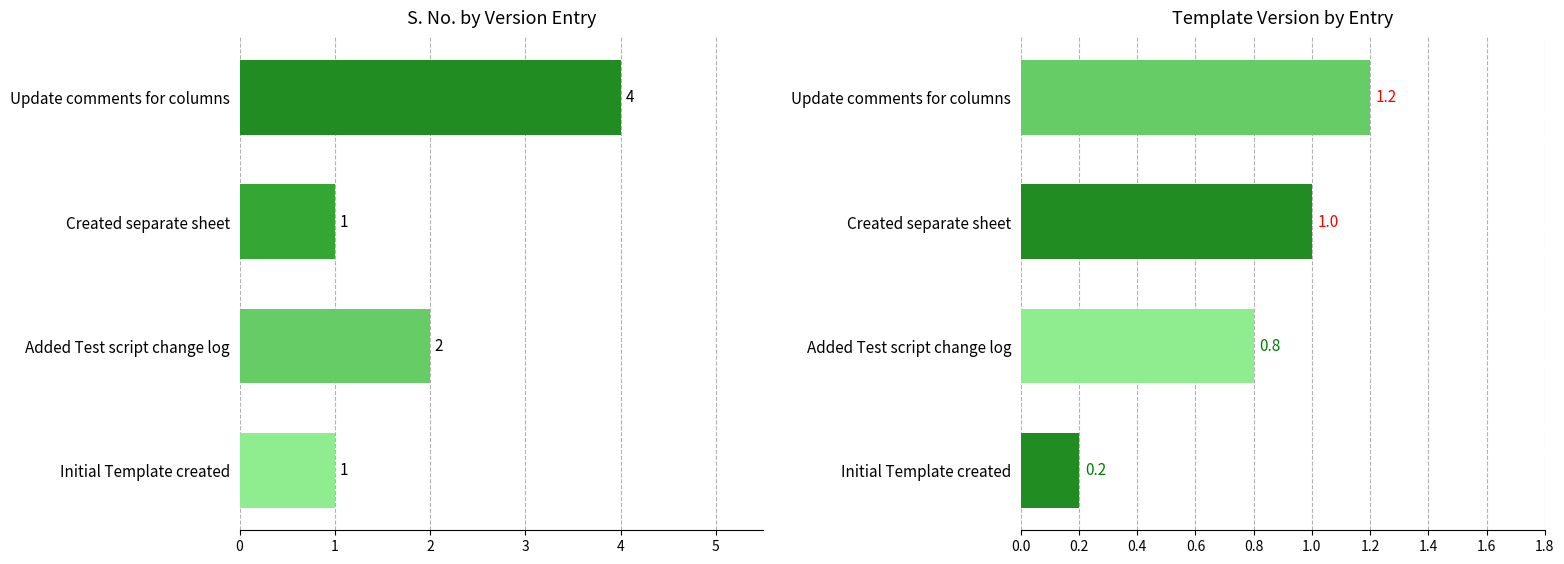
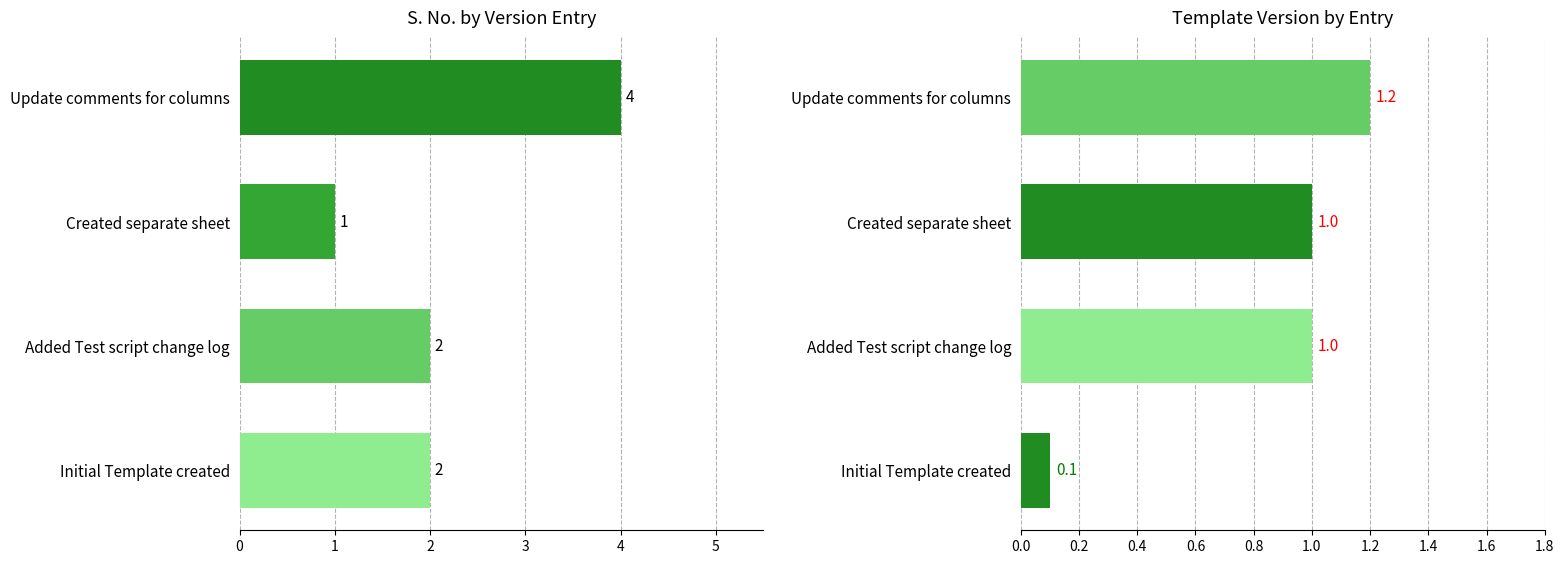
S. No. by Version Entry, Initial Template created: 1 -> 2
Template Version by Entry, Added Test script change log: 0.8 -> 1.0
Template Version by Entry, Initial Template created: 0.2 -> 0.1
